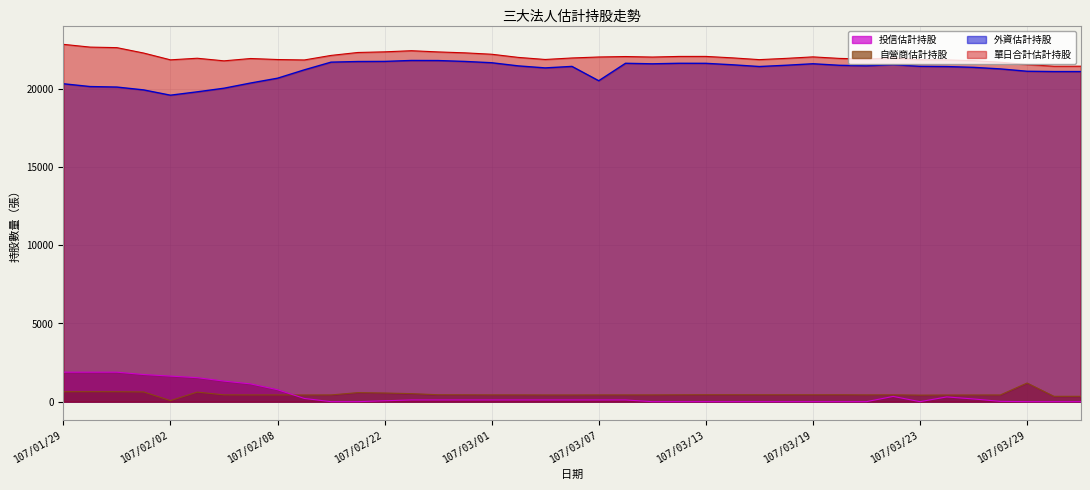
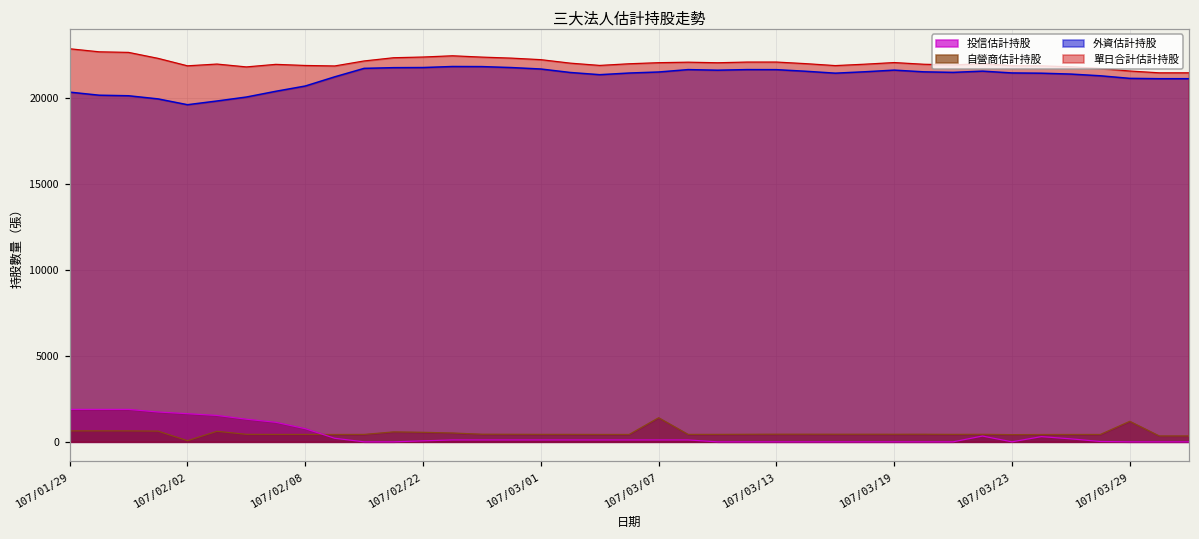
自營商估計持股, 107/03/07: 400 -> 1400
外資估計持股, 107/03/07: 20500 -> 21500
